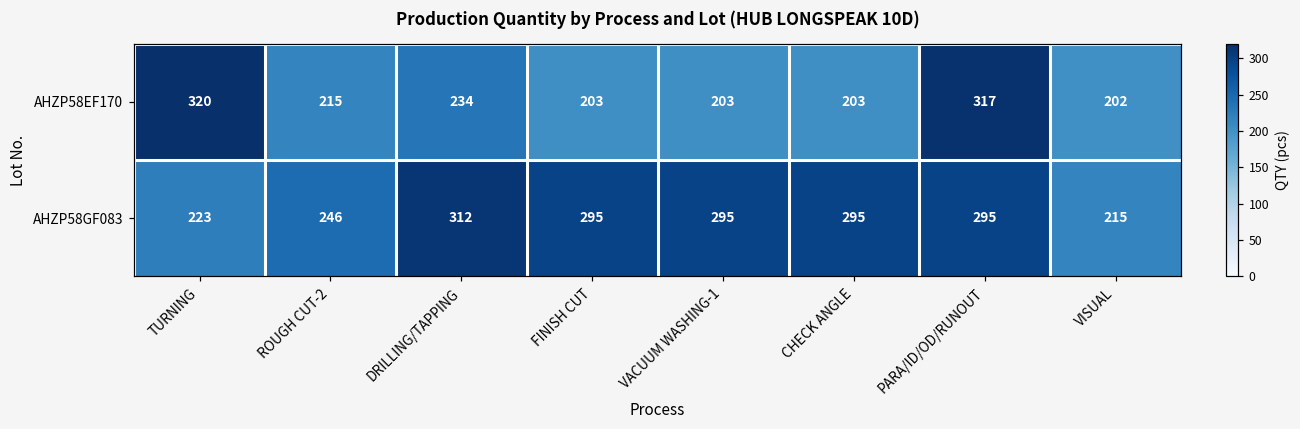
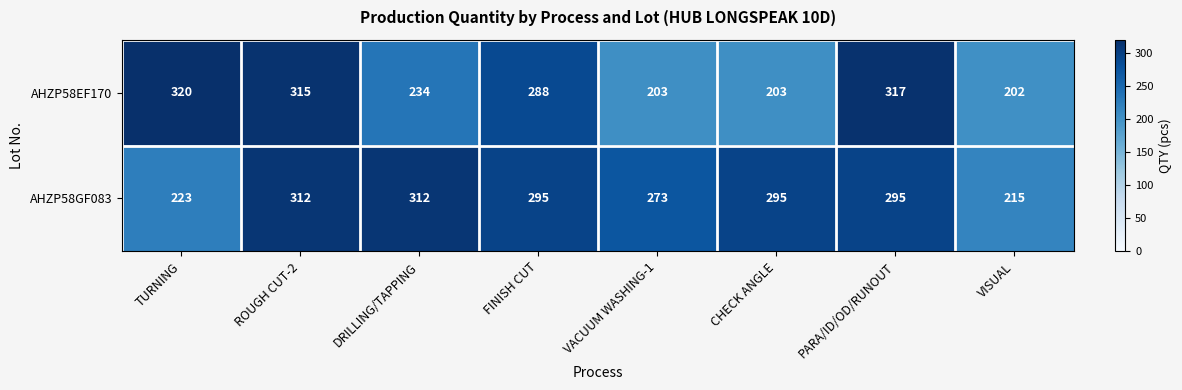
AHZP58EF170, ROUGH CUT-2: 215 -> 315
AHZP58EF170, FINISH CUT: 203 -> 288
AHZP58GF083, ROUGH CUT-2: 246 -> 312
AHZP58GF083, VACUUM WASHING-1: 295 -> 273
